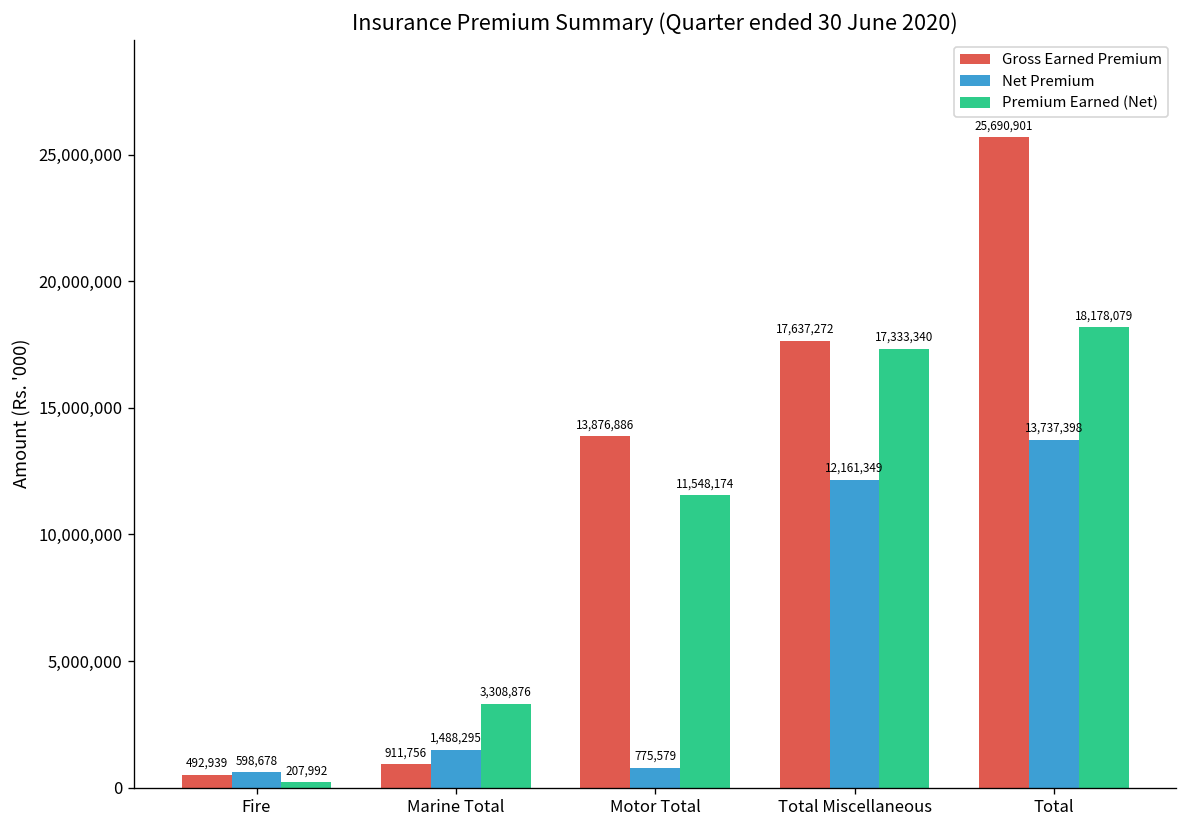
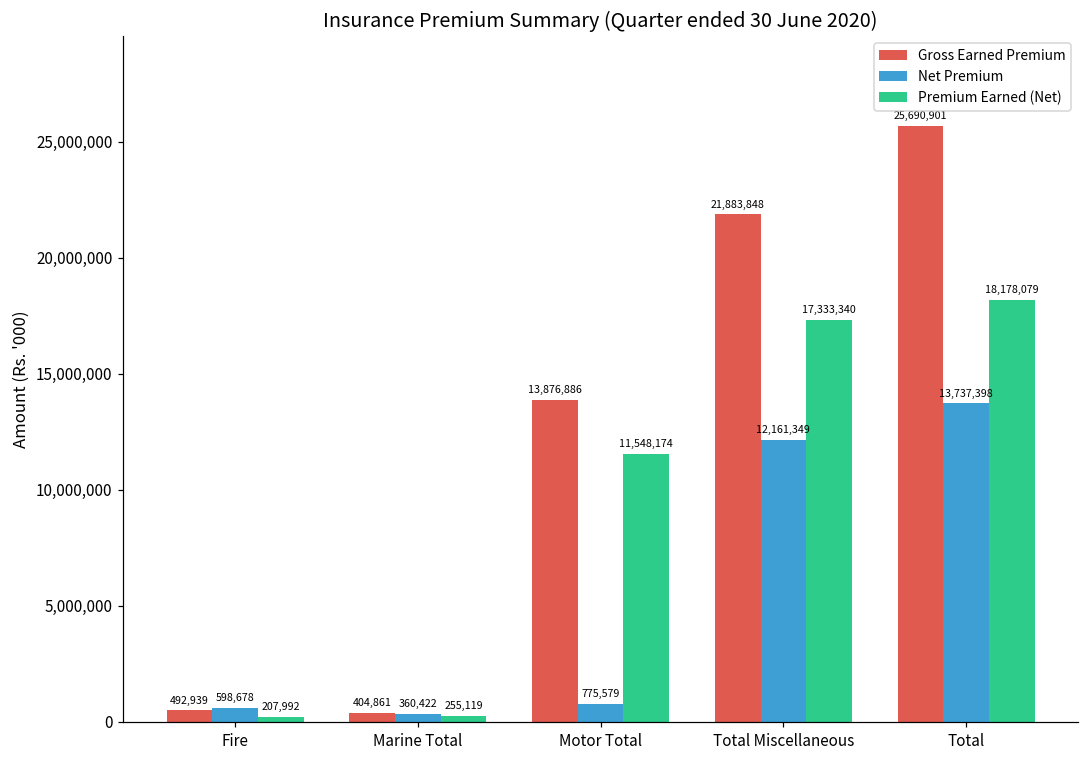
Gross Earned Premium, Marine Total: 911,756 -> 404,861
Net Premium, Marine Total: 1,488,295 -> 360,422
Premium Earned (Net), Marine Total: 3,308,876 -> 255,119
Gross Earned Premium, Total Miscellaneous: 17,637,272 -> 21,883,848
